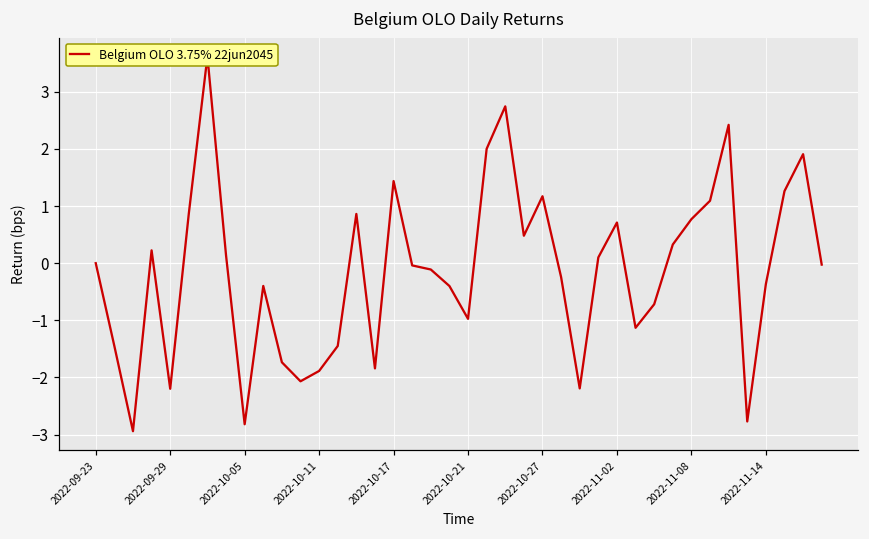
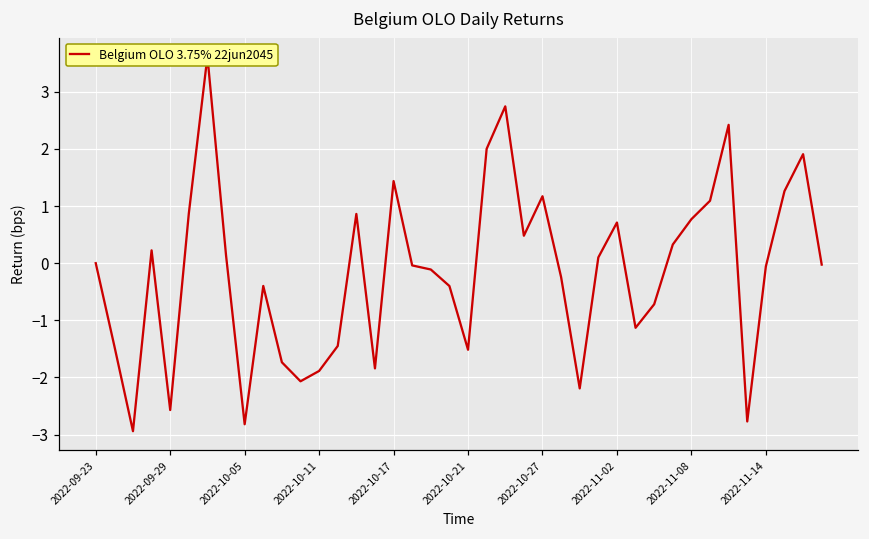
2022-09-29: -2.2 -> -2.6
2022-10-21: -1.0 -> -1.5
2022-11-14: -0.4 -> -0.1
